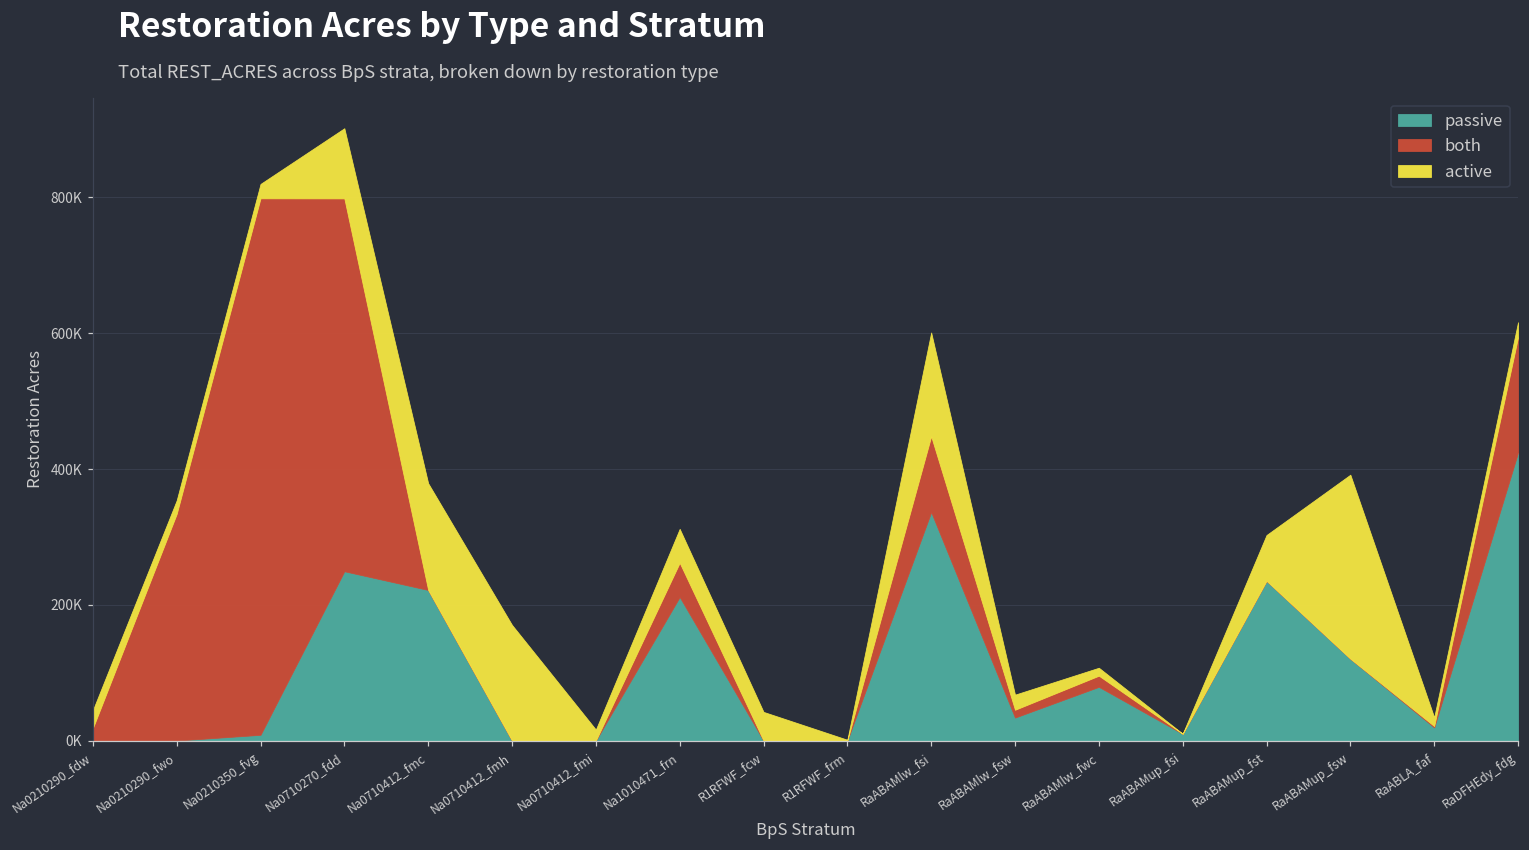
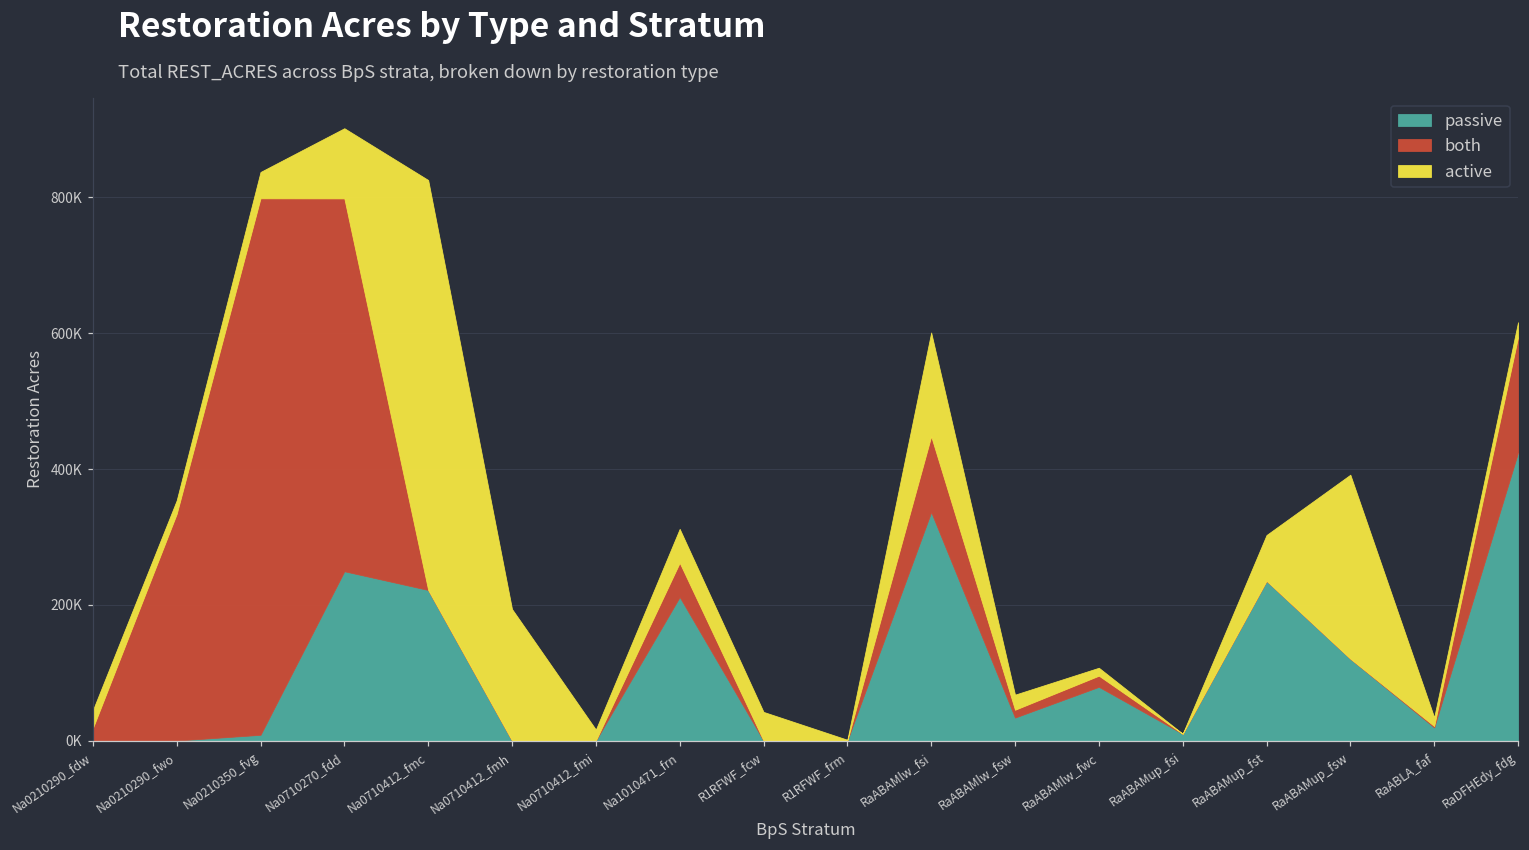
active, Na0210350_fvg: 20000 -> 40000
active, Na0710412_fmc: 160000 -> 600000
active, Na0710412_fmh: 170000 -> 190000
